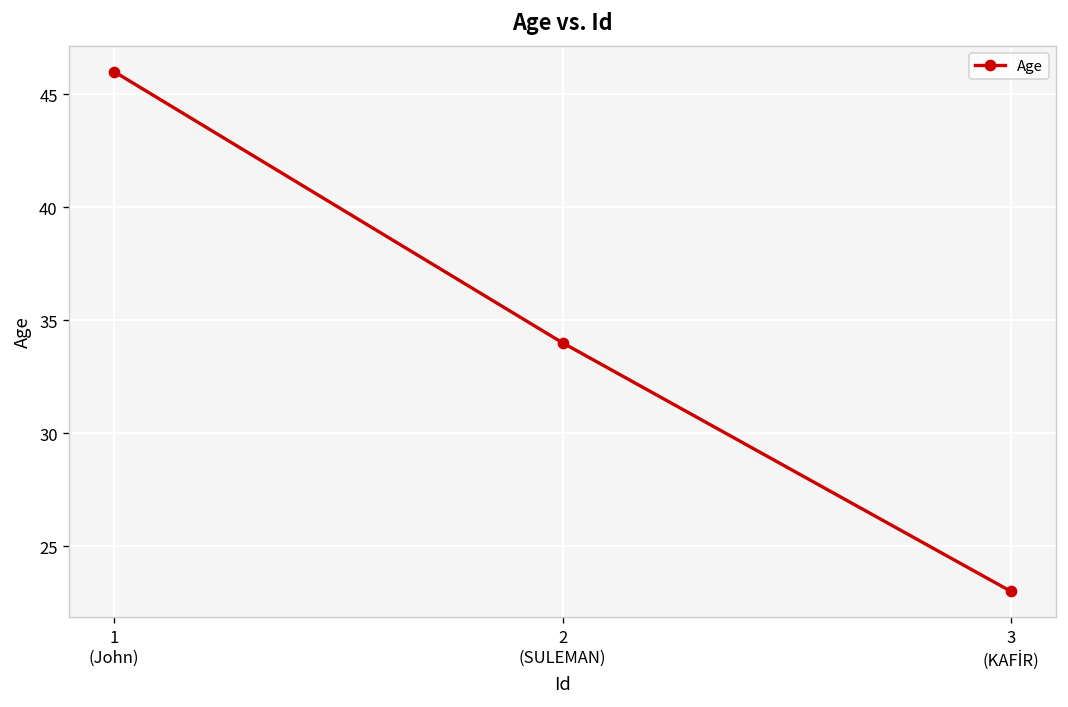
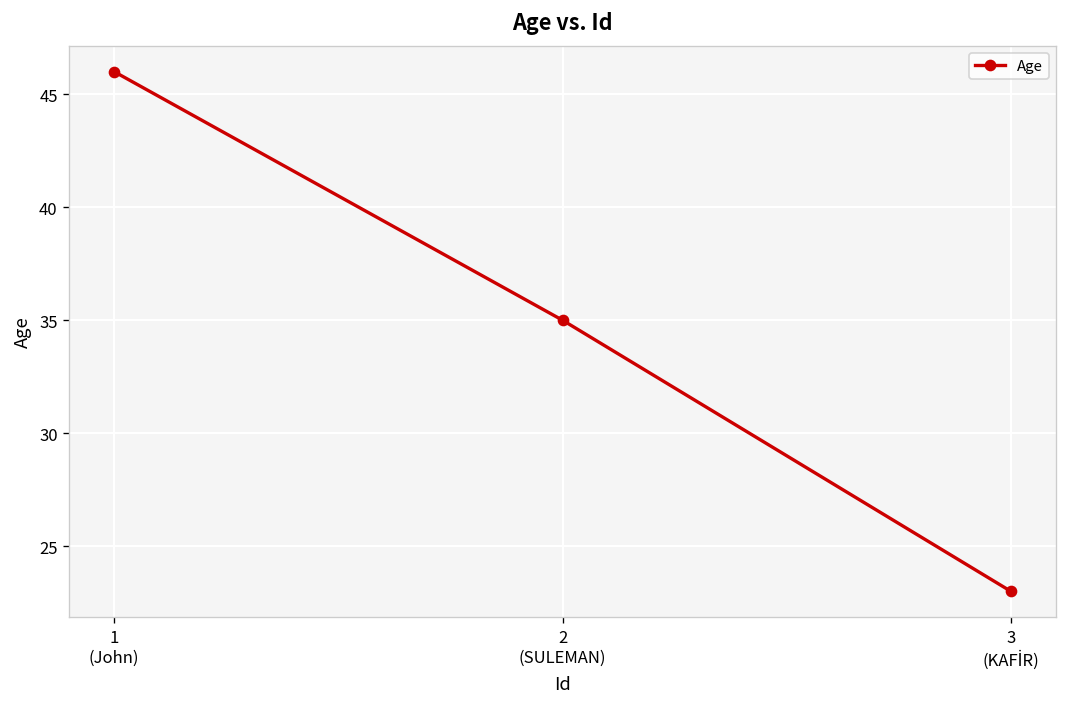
2 (SULEMAN): 34 -> 35
